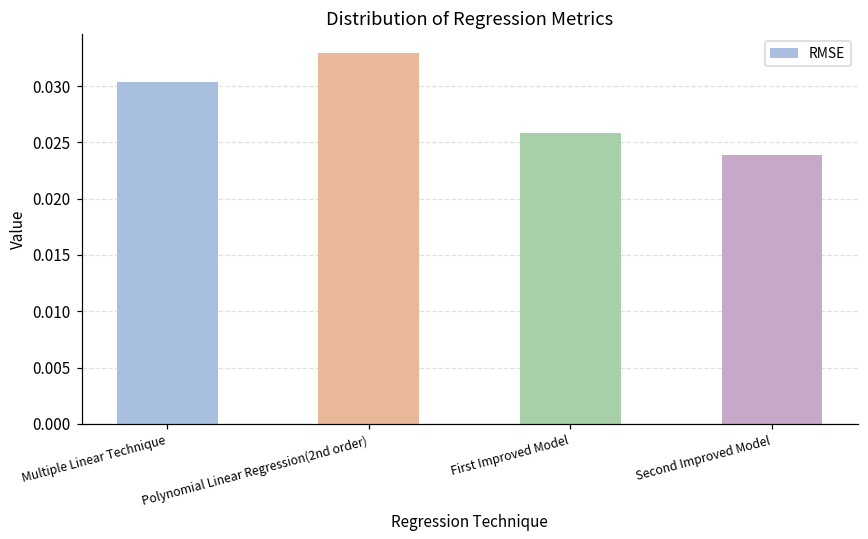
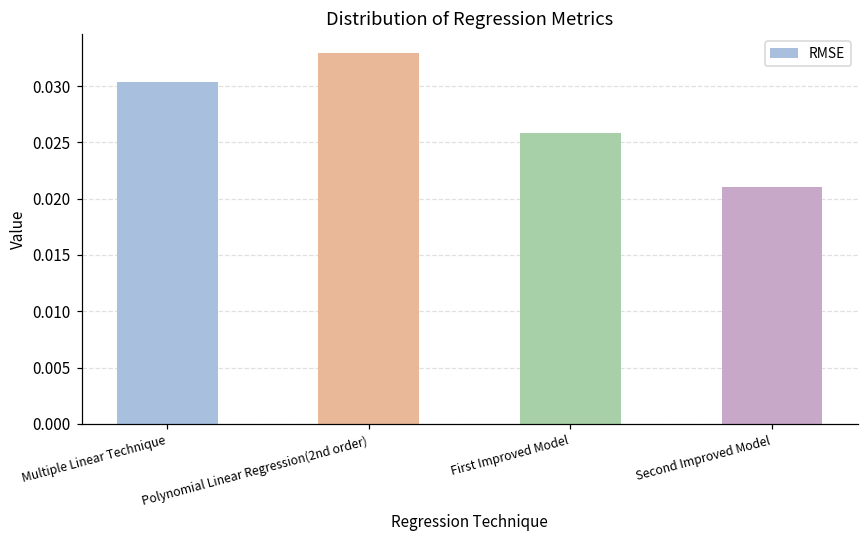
Second Improved Model: 0.0239 -> 0.0211
